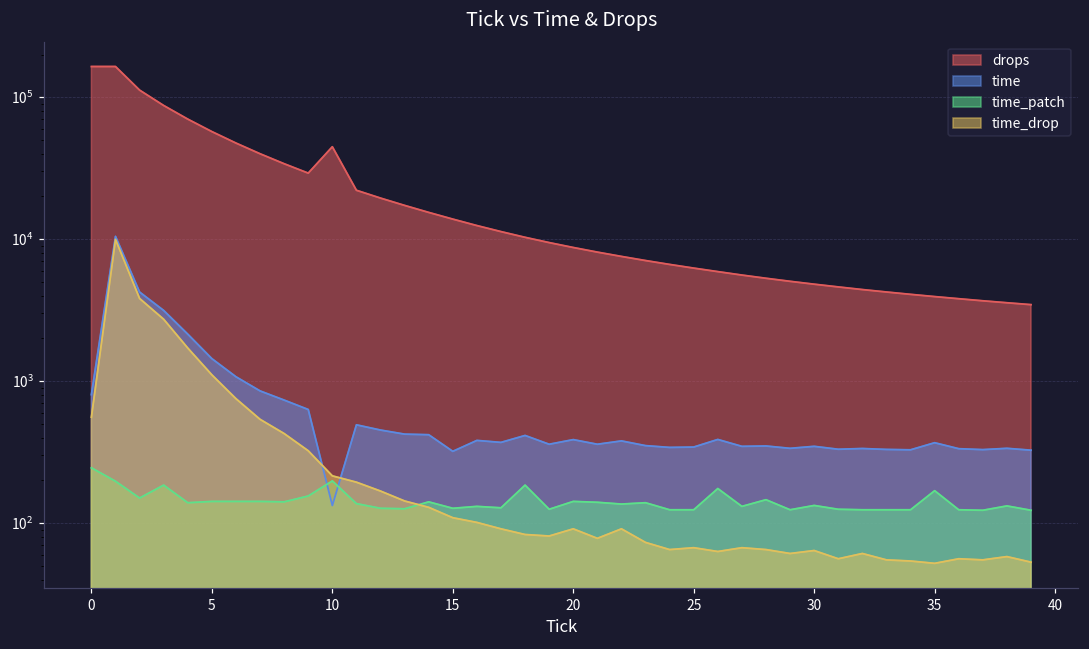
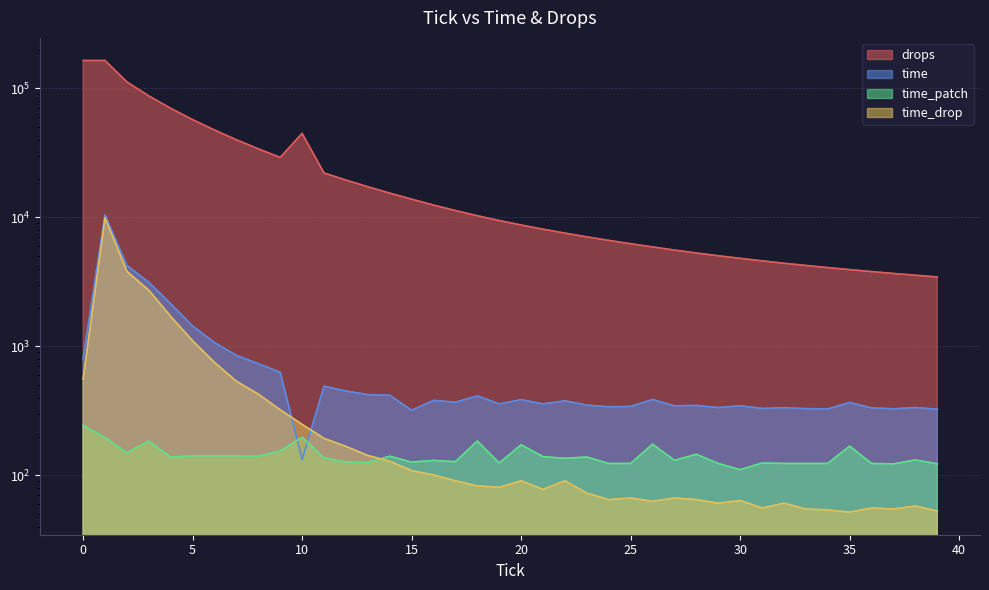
time_drop, 10: 220 -> 250
time_patch, 20: 140 -> 170
time_patch, 30: 130 -> 110
